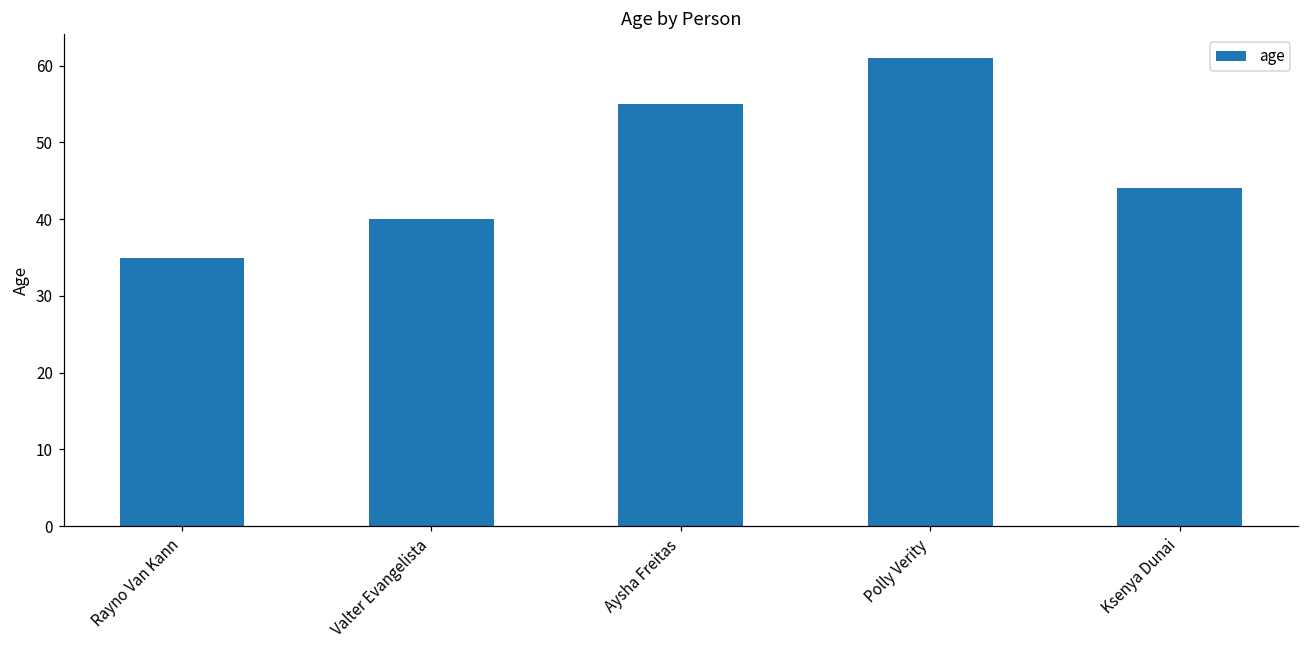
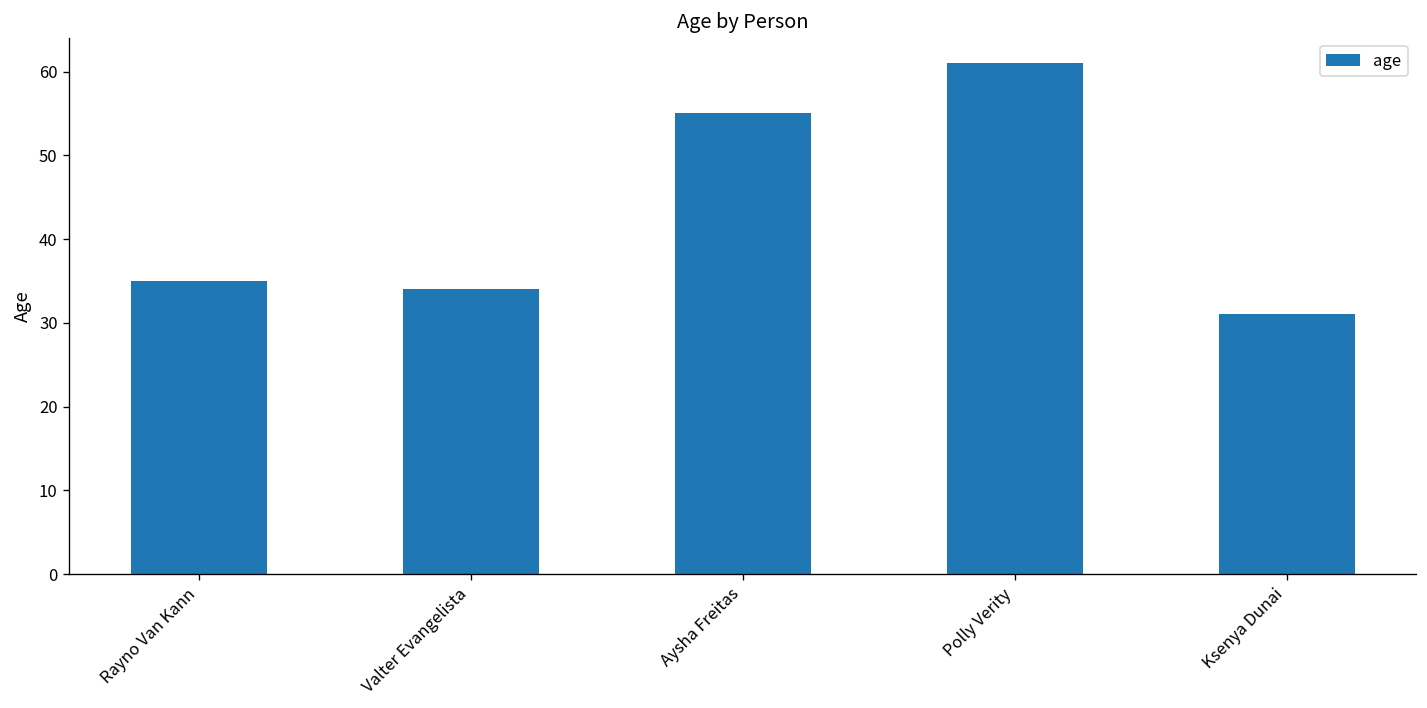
Valter Evangelista: 40 -> 34
Ksenya Dunai: 44 -> 31
